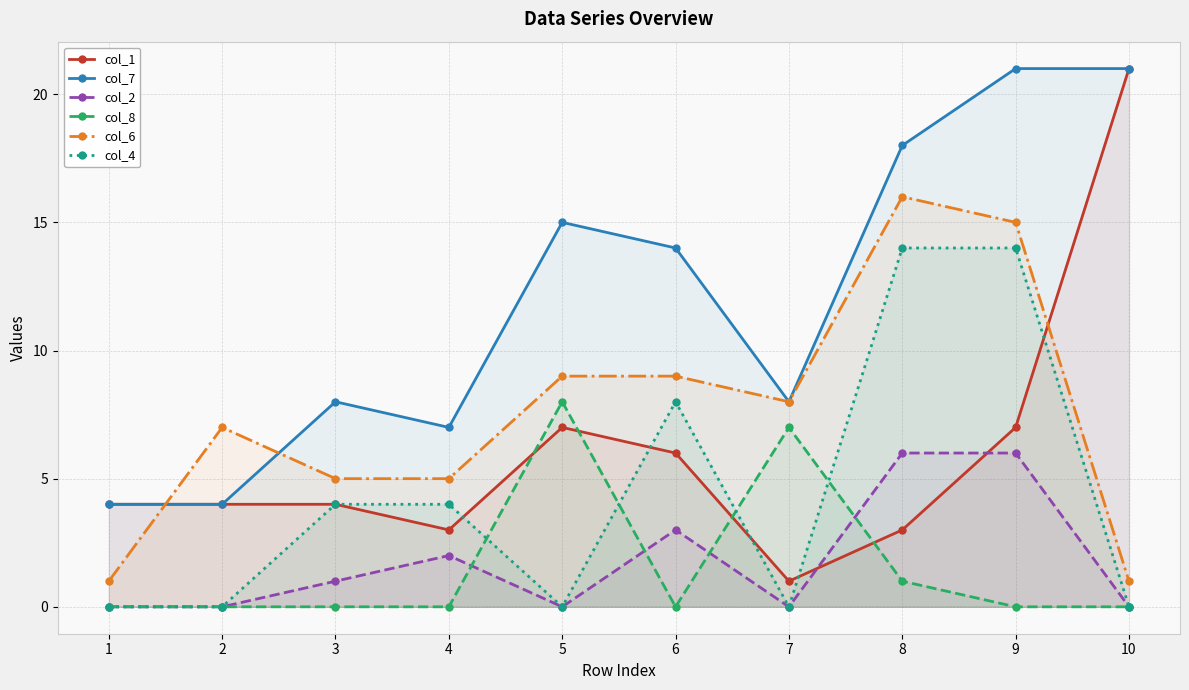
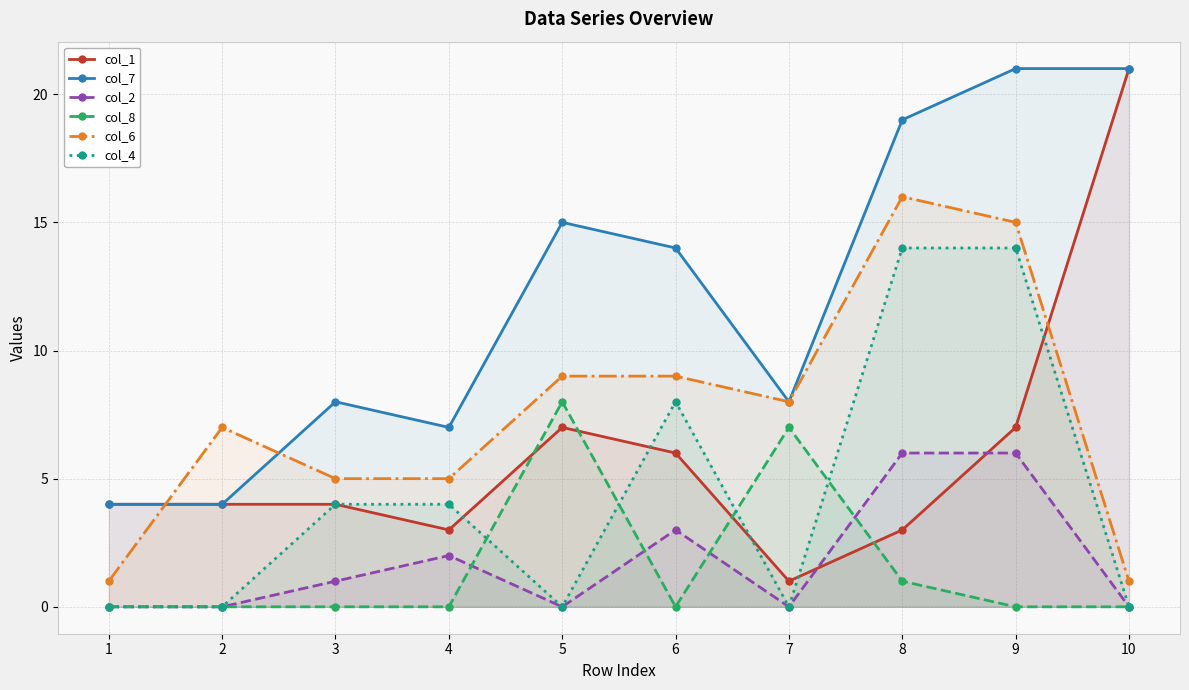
col_7, 8: 18 -> 19
